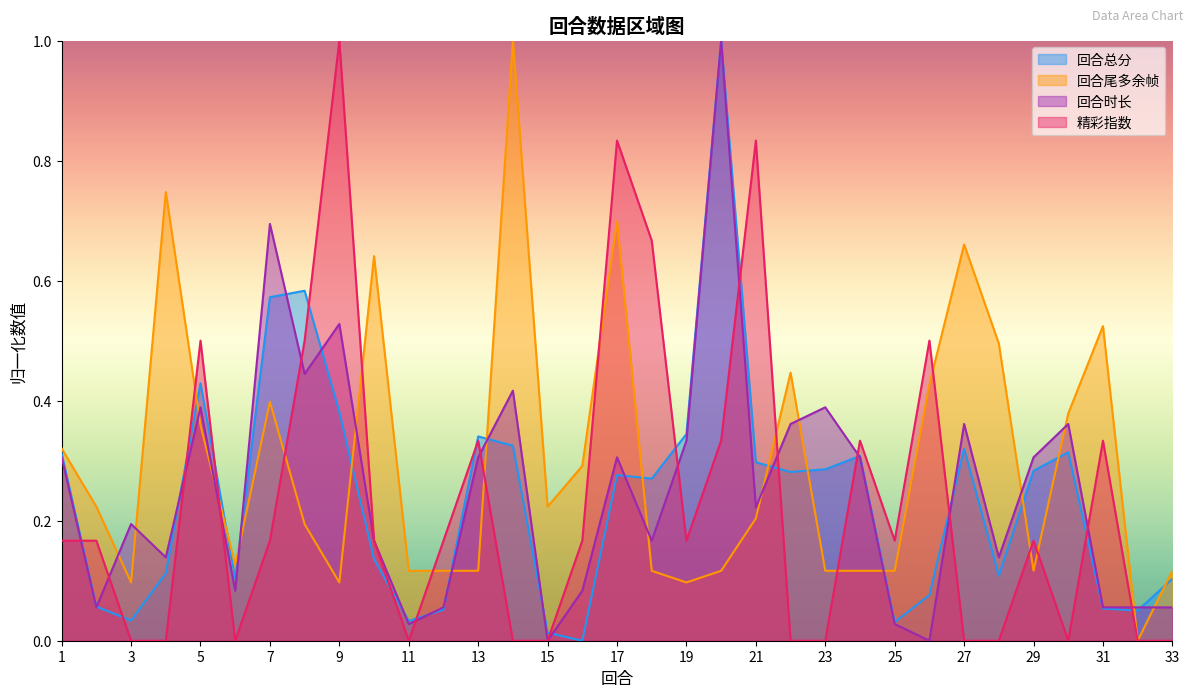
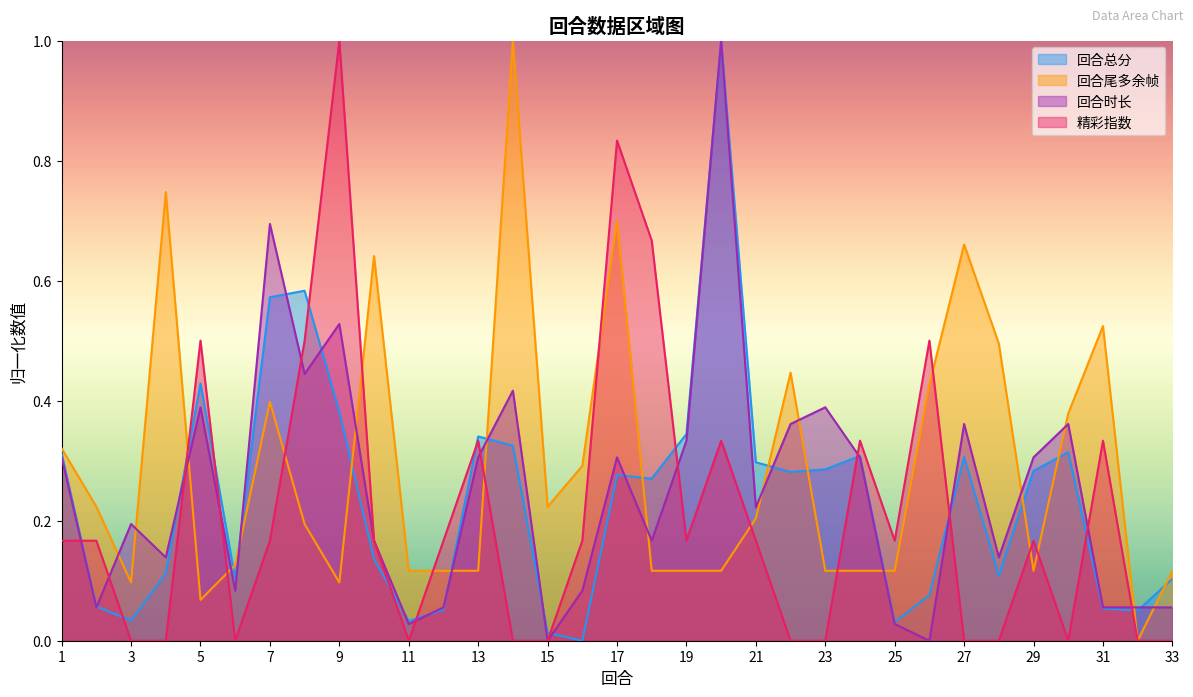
回合尾多余帧, 5: 0.36 -> 0.07
回合尾多余帧, 19: 0.10 -> 0.12
精彩指数, 21: 0.83 -> 0.17
回合总分, 27: 0.32 -> 0.31
